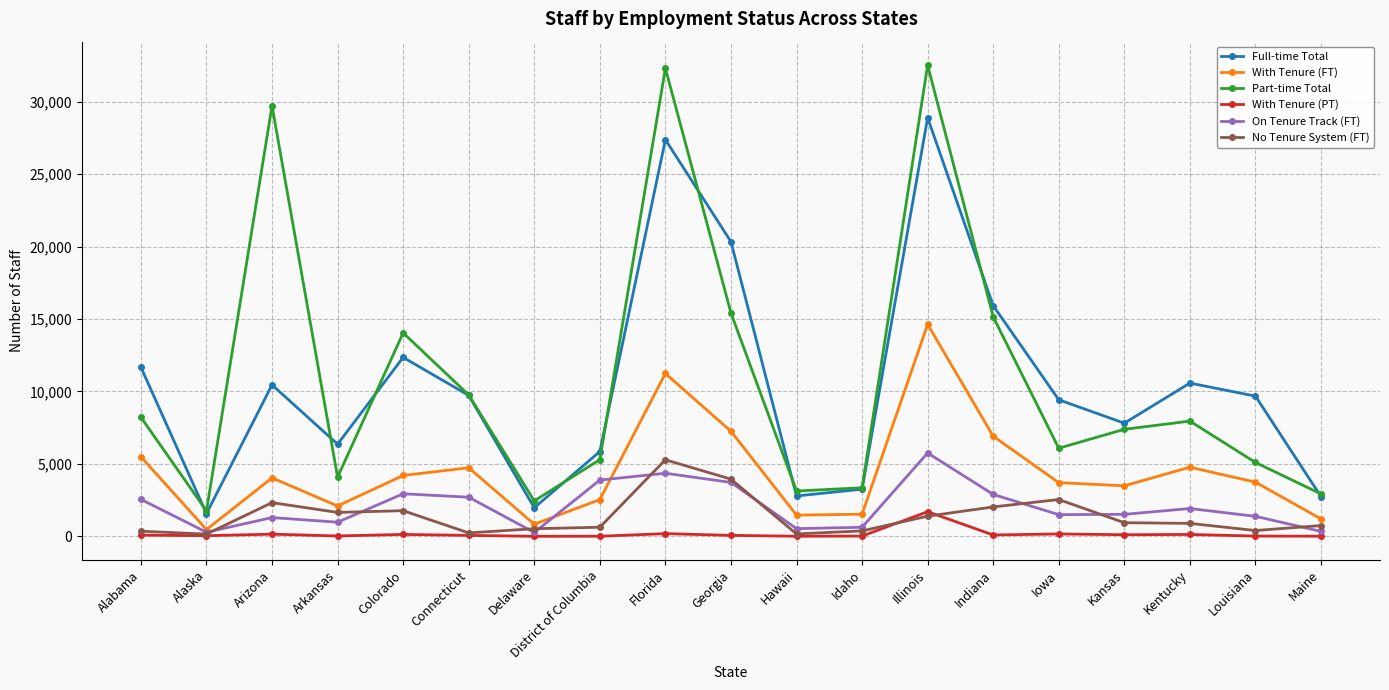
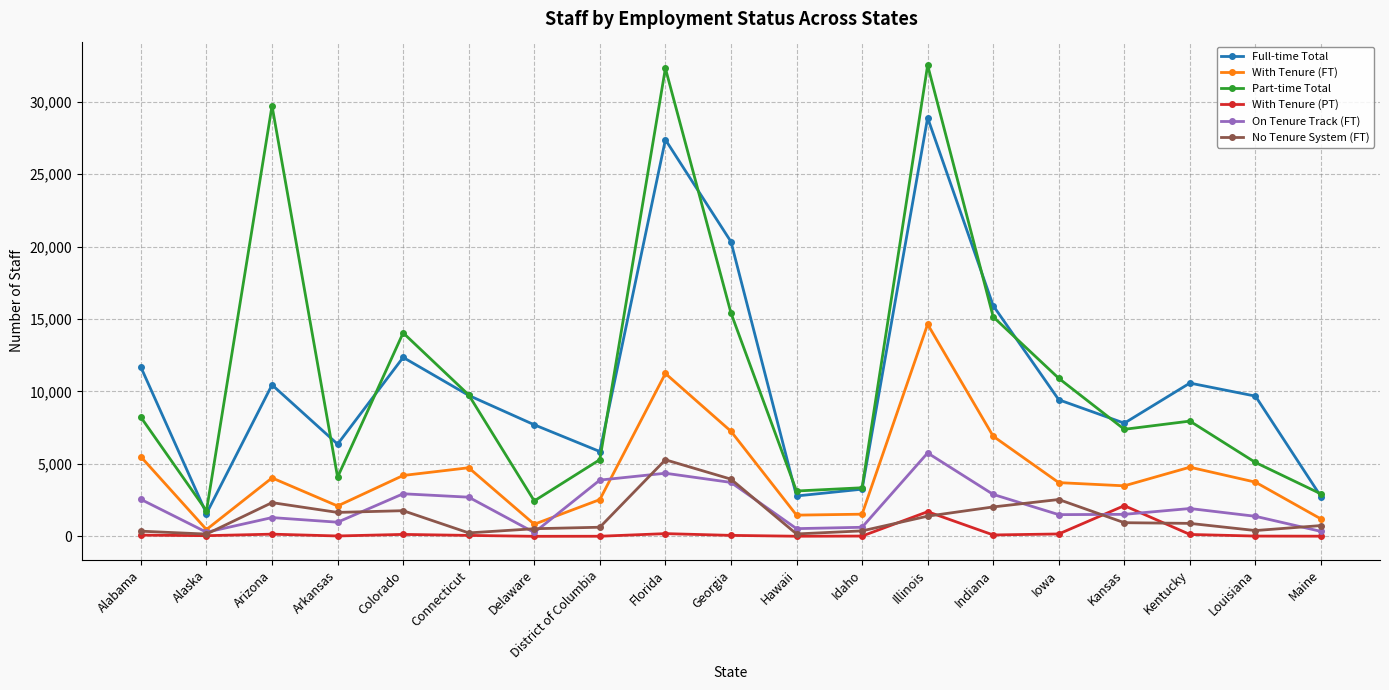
Full-time Total, Delaware: 2,000 -> 7,700
Part-time Total, Iowa: 6,100 -> 10,900
With Tenure (PT), Kansas: 100 -> 2,100
